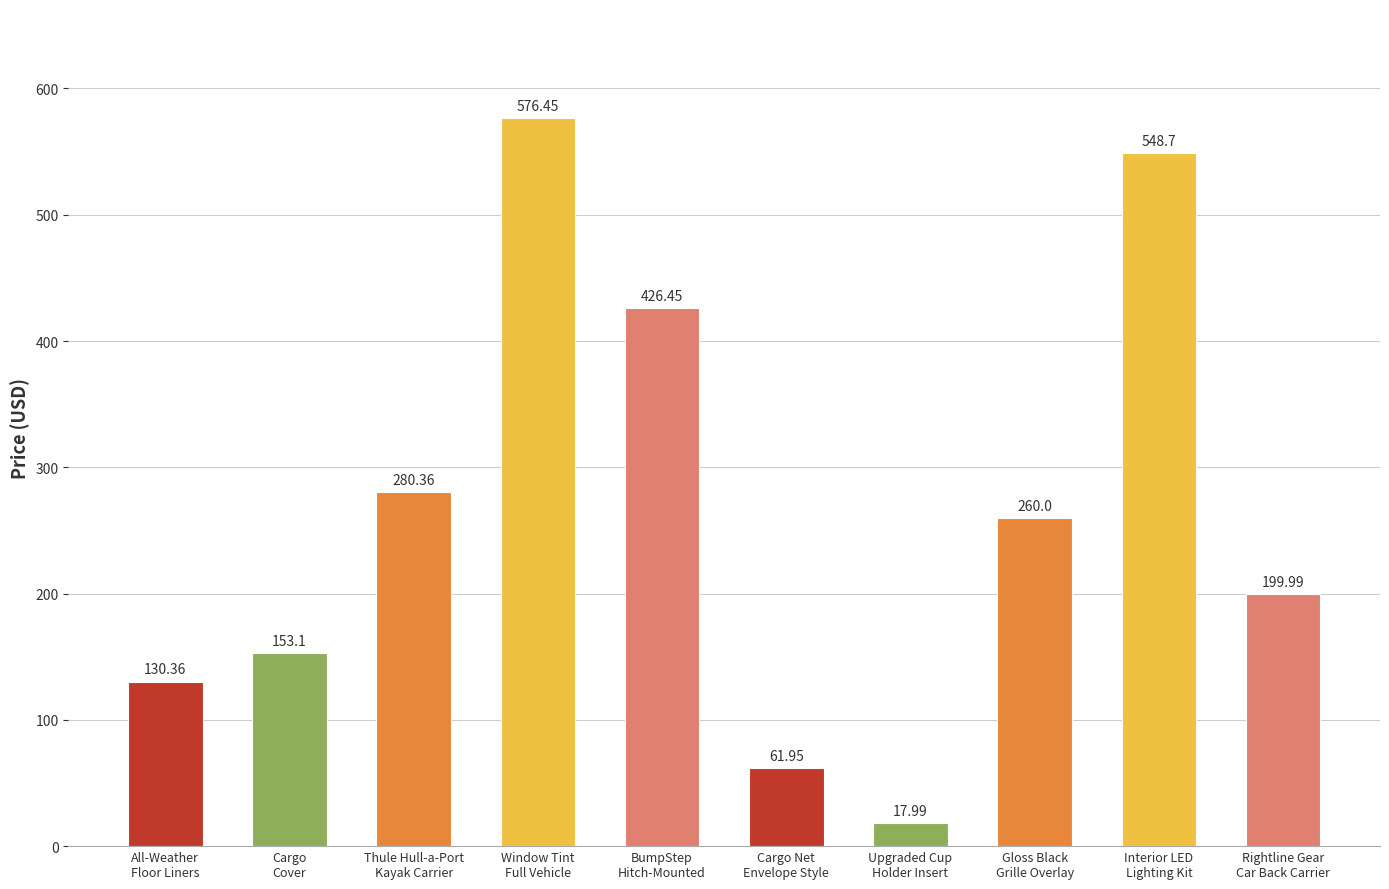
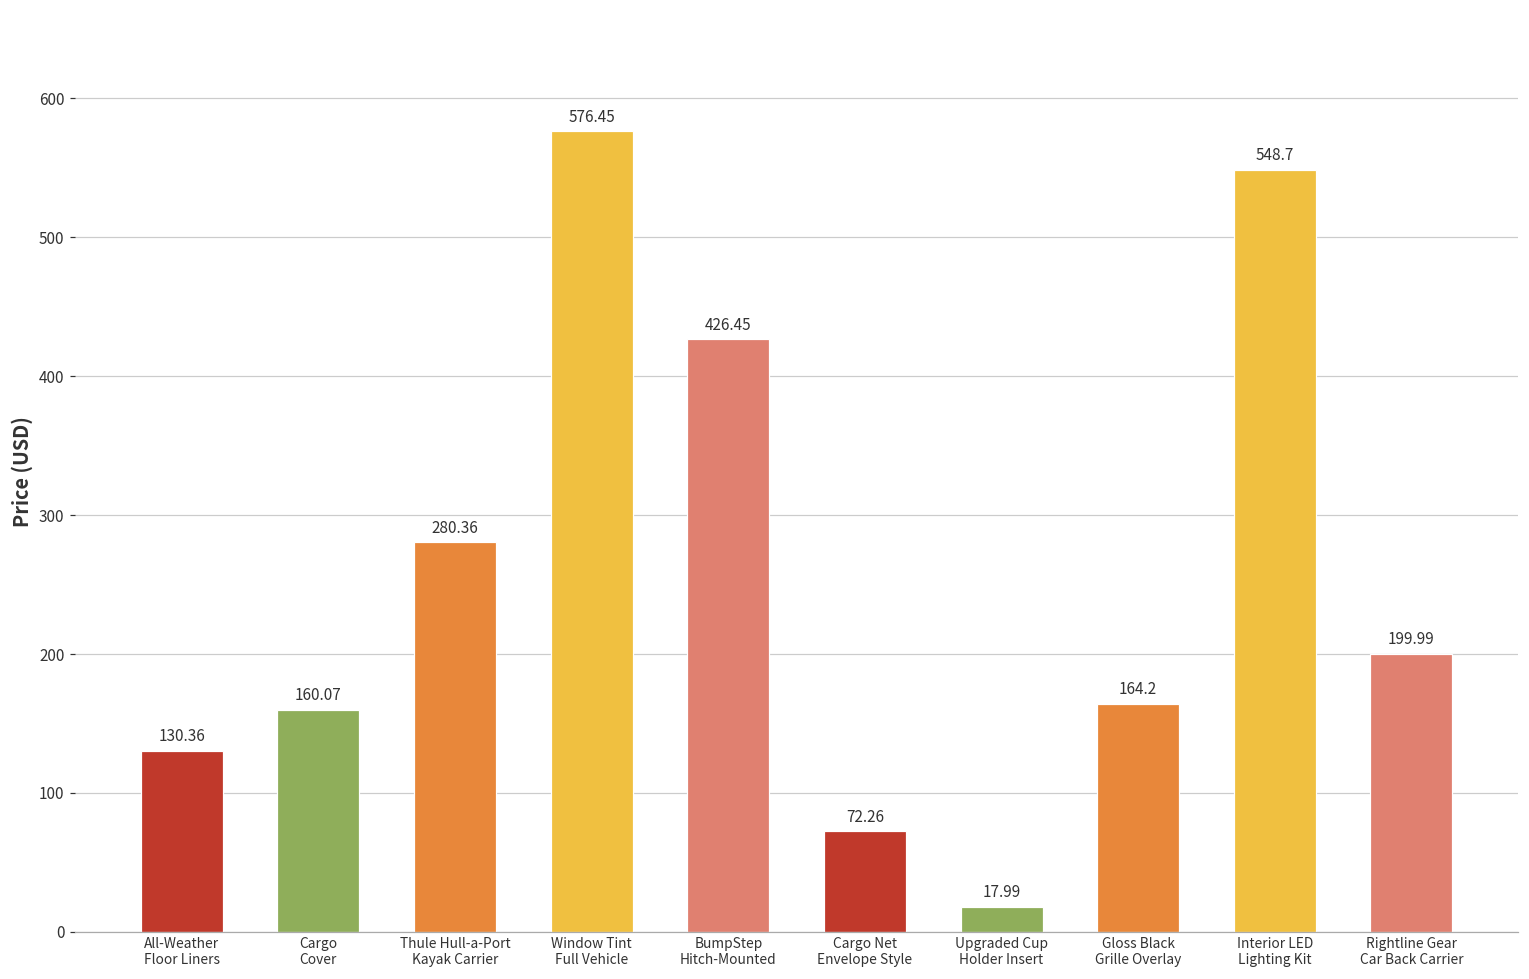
Cargo Cover: 153.1 -> 160.07
Cargo Net Envelope Style: 61.95 -> 72.26
Gloss Black Grille Overlay: 260.0 -> 164.2
